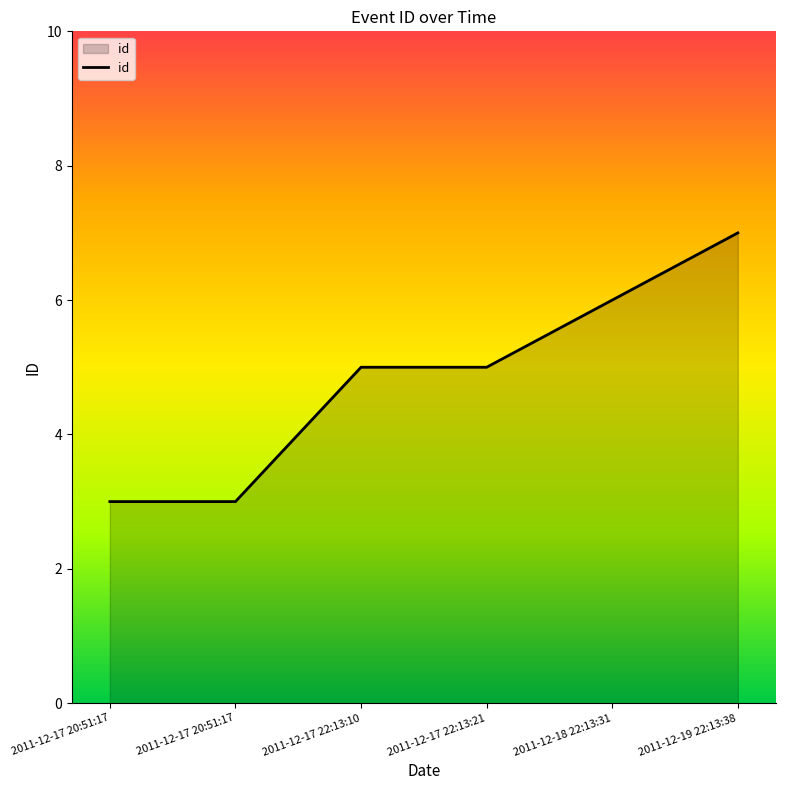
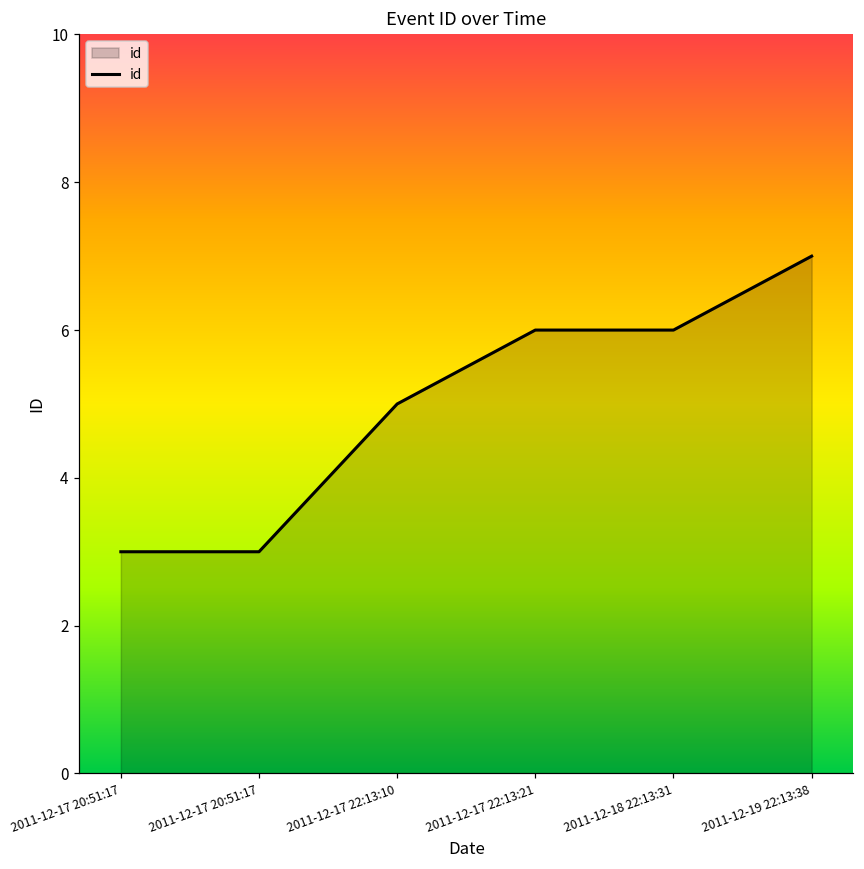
2011-12-17 22:13:21: 5 -> 6
